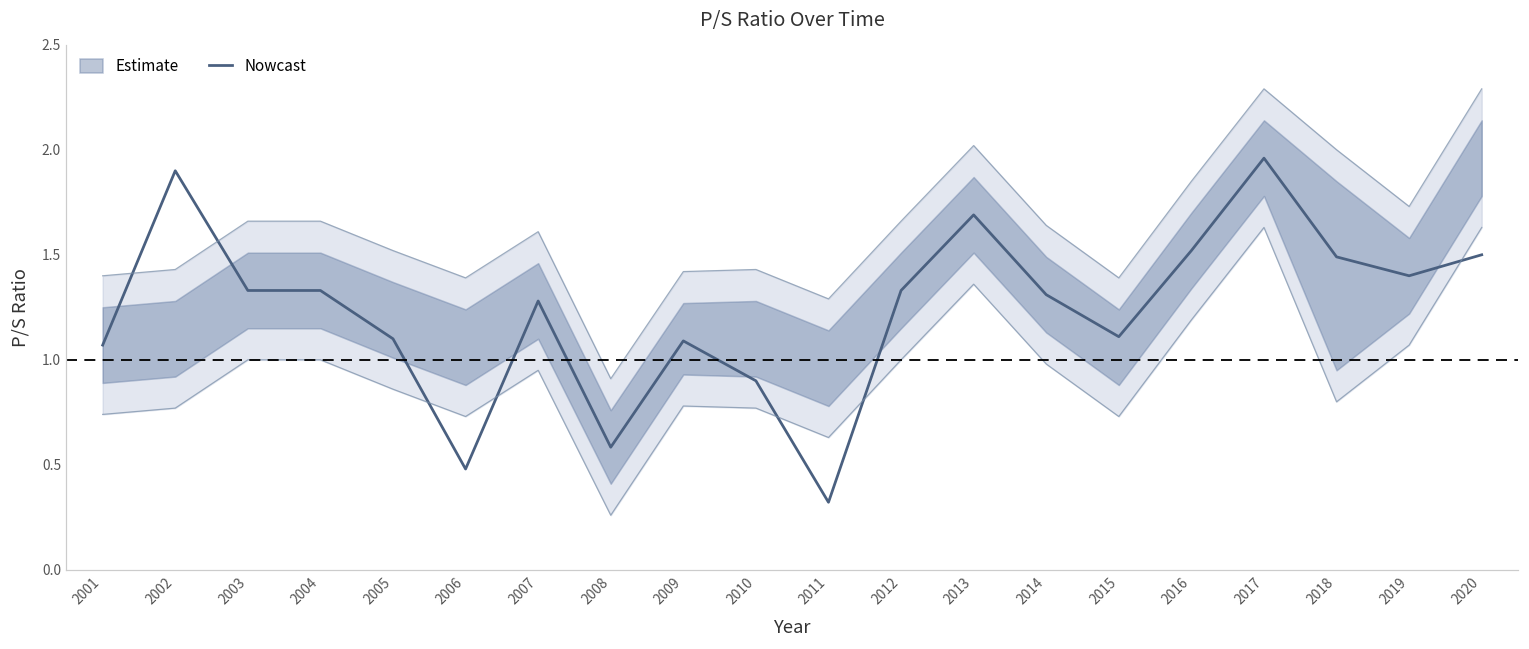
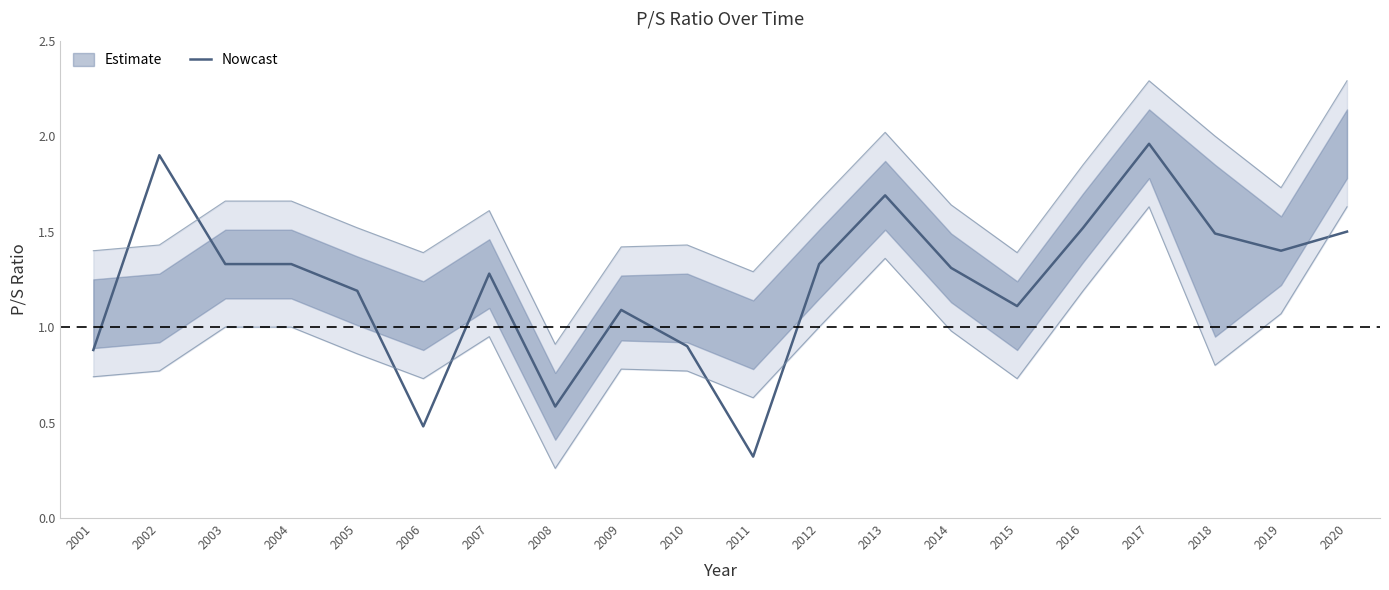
Nowcast, 2001: 1.07 -> 0.88
Nowcast, 2005: 1.10 -> 1.19
